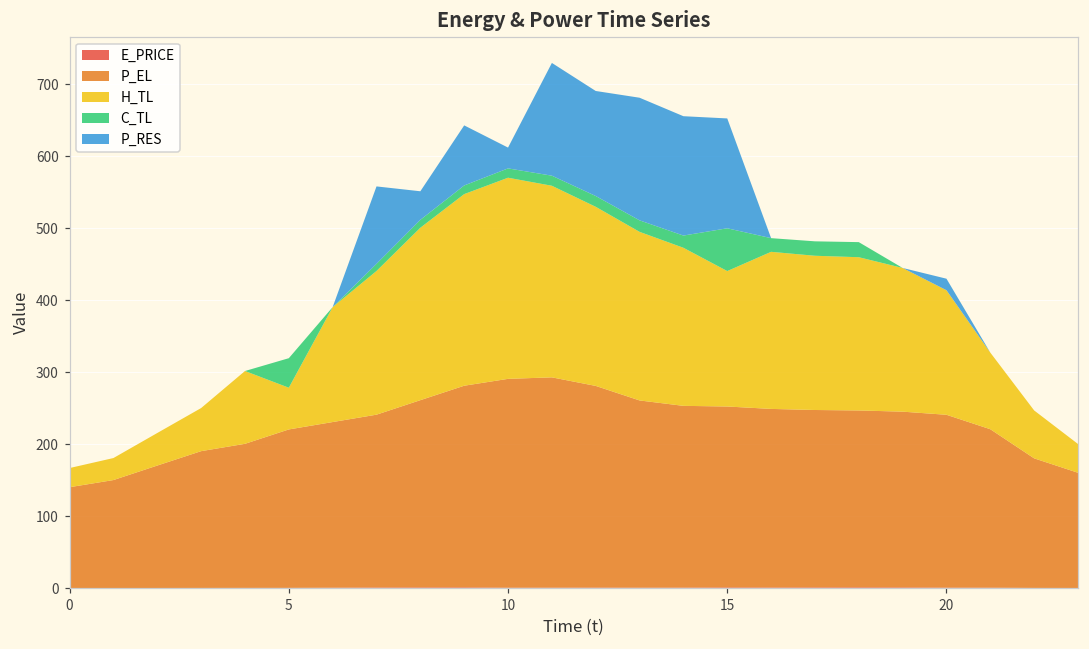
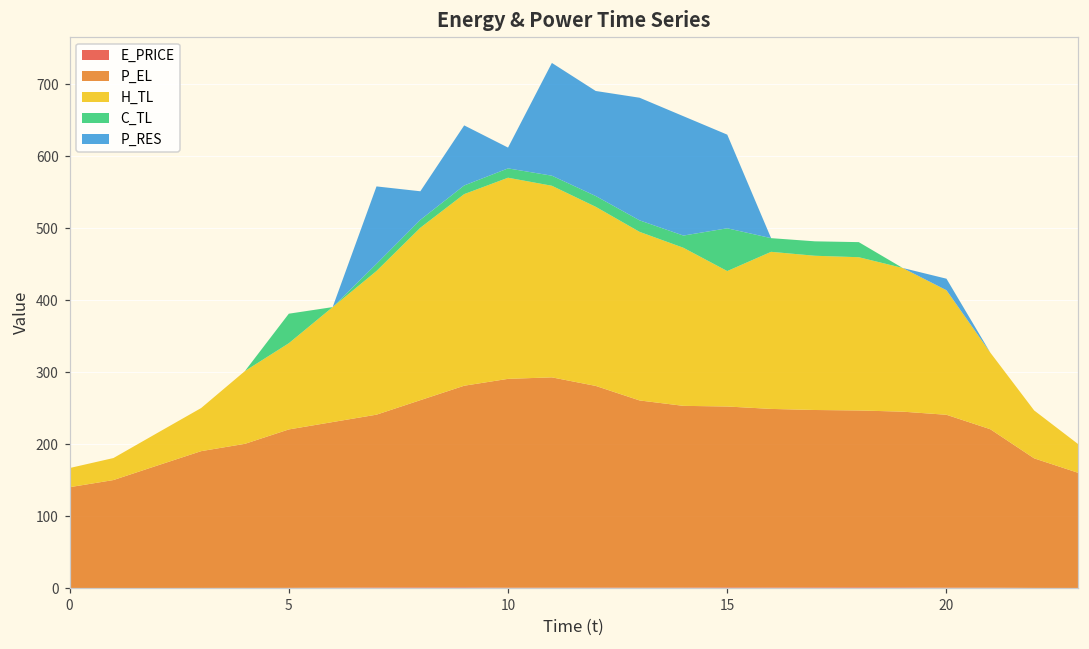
H_TL, 5: 60 -> 120
P_RES, 15: 150 -> 130
